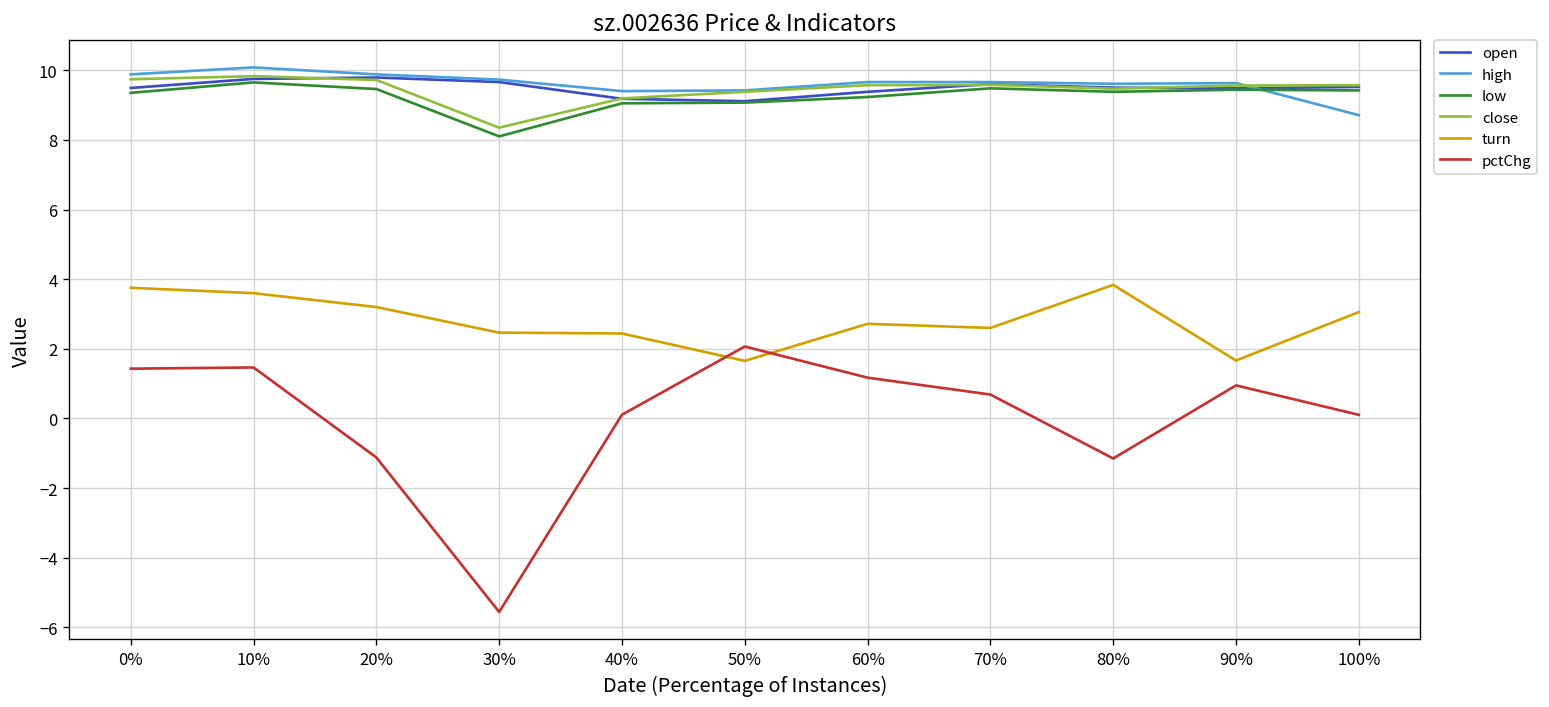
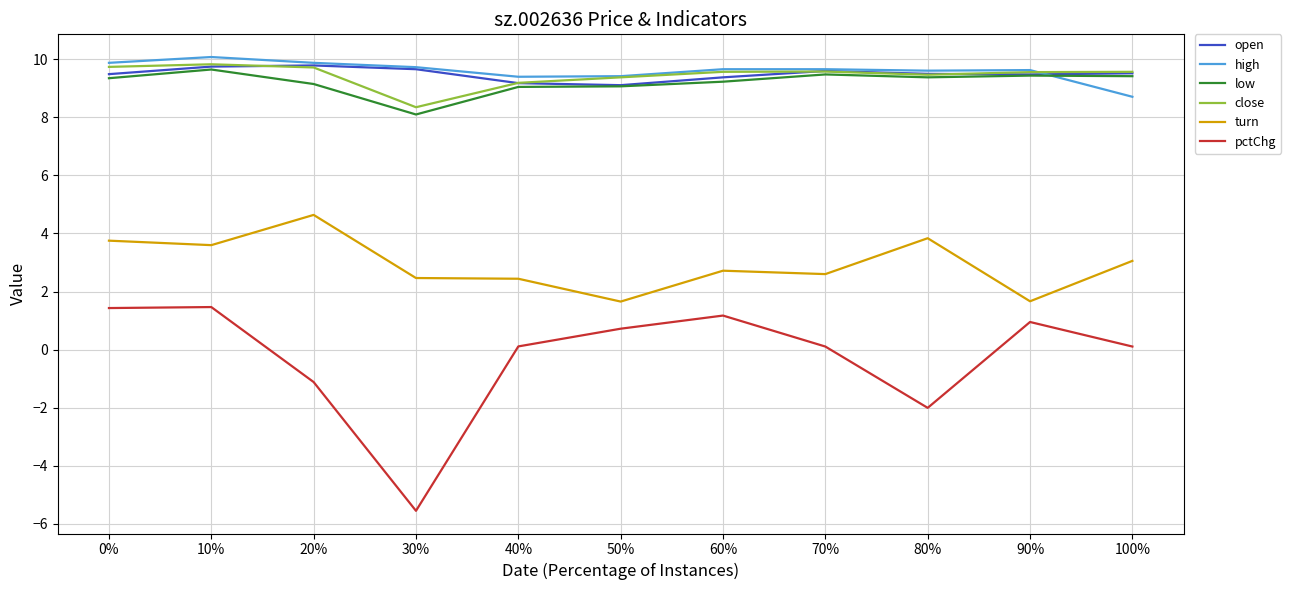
low, 20%: 9.5 -> 9.2
turn, 20%: 3.2 -> 4.6
pctChg, 50%: 2.1 -> 0.7
pctChg, 70%: 0.7 -> 0.1
pctChg, 80%: -1.1 -> -2.0
